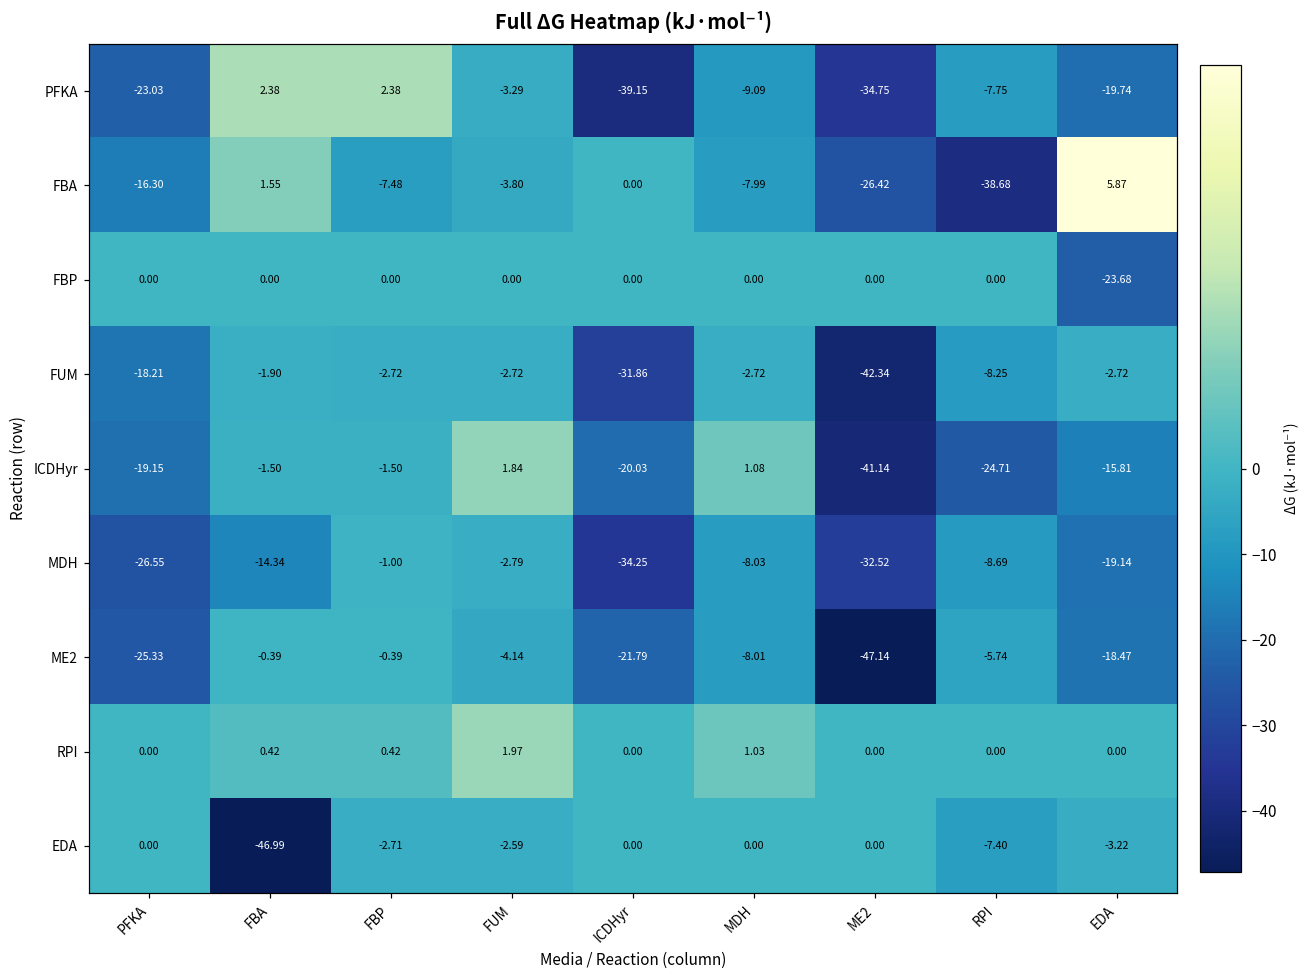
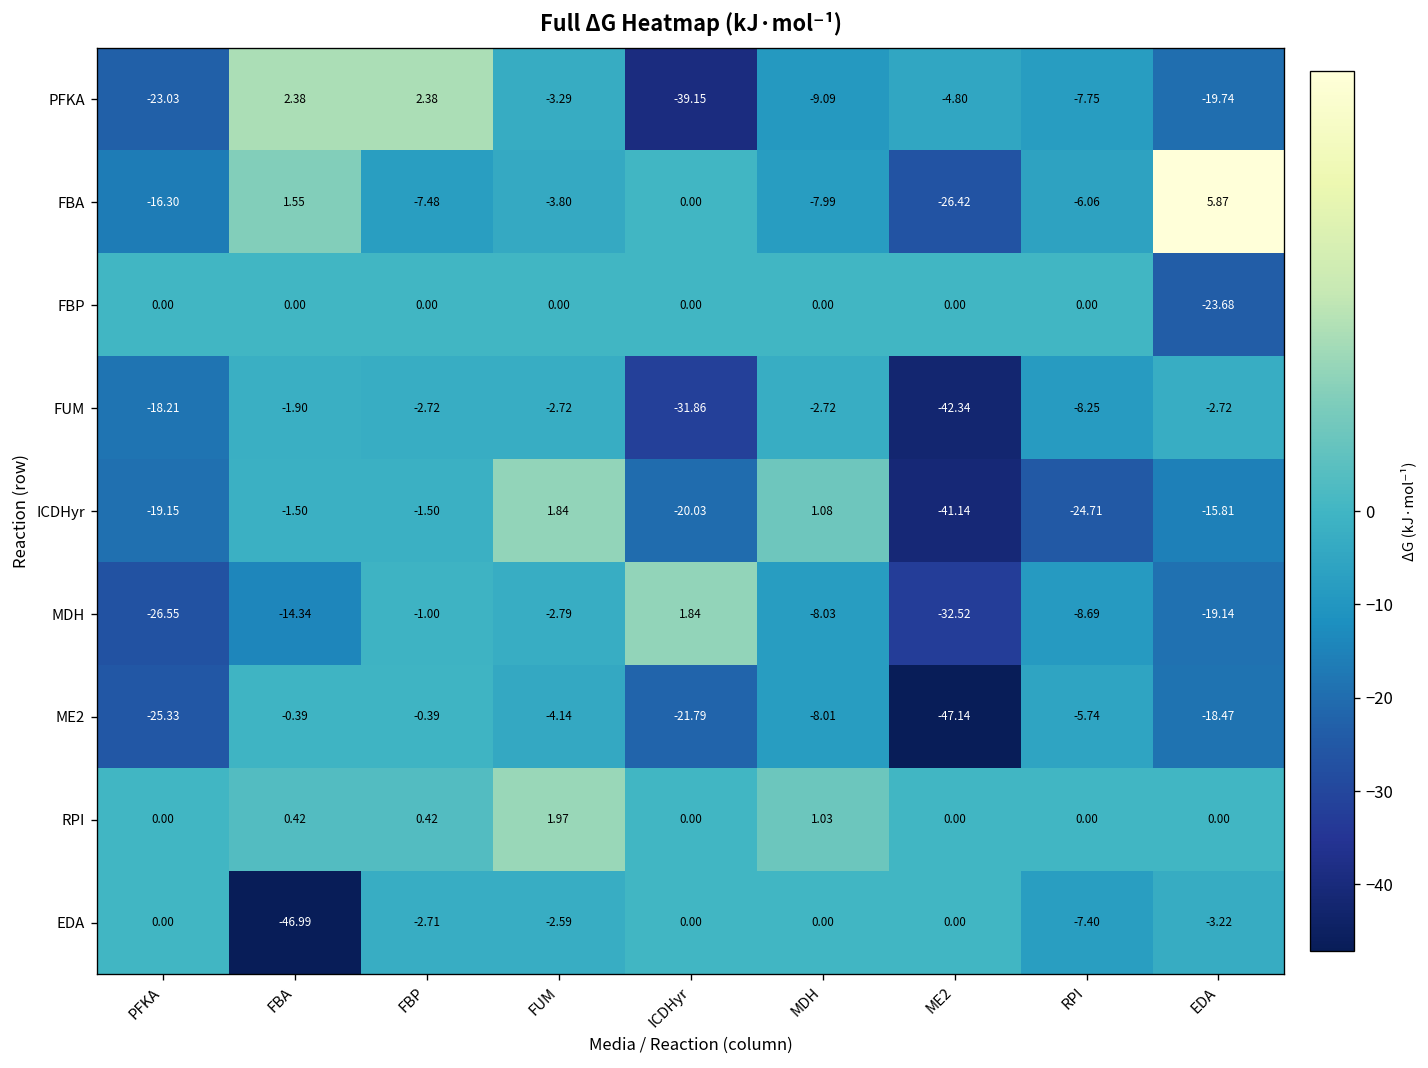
PFKA, ME2: -34.75 -> -4.80
FBA, RPI: -38.68 -> -6.06
MDH, ICDHyr: -34.25 -> 1.84
